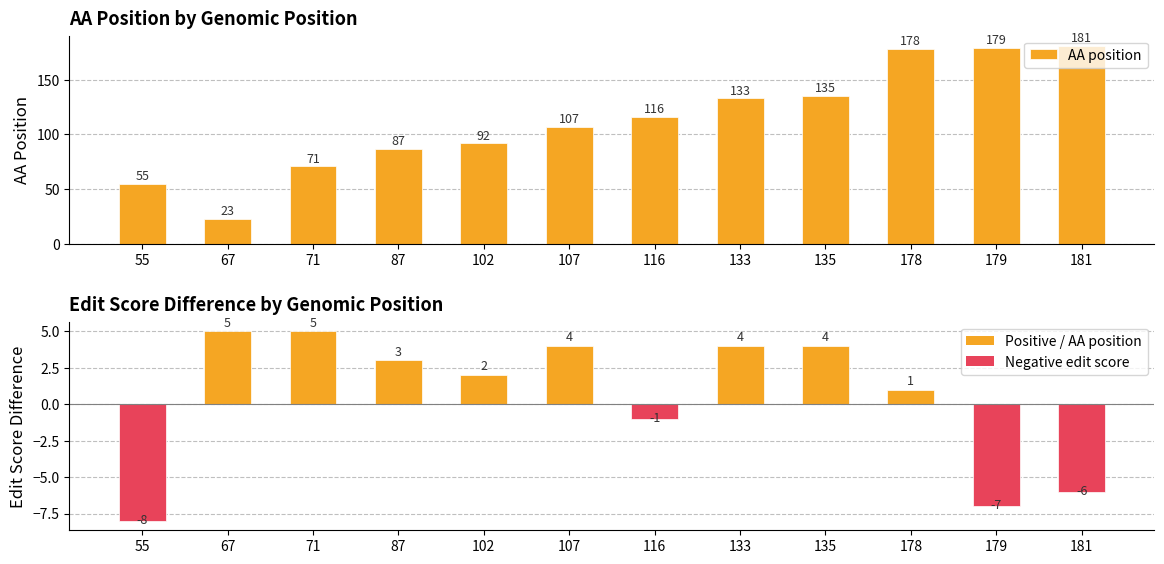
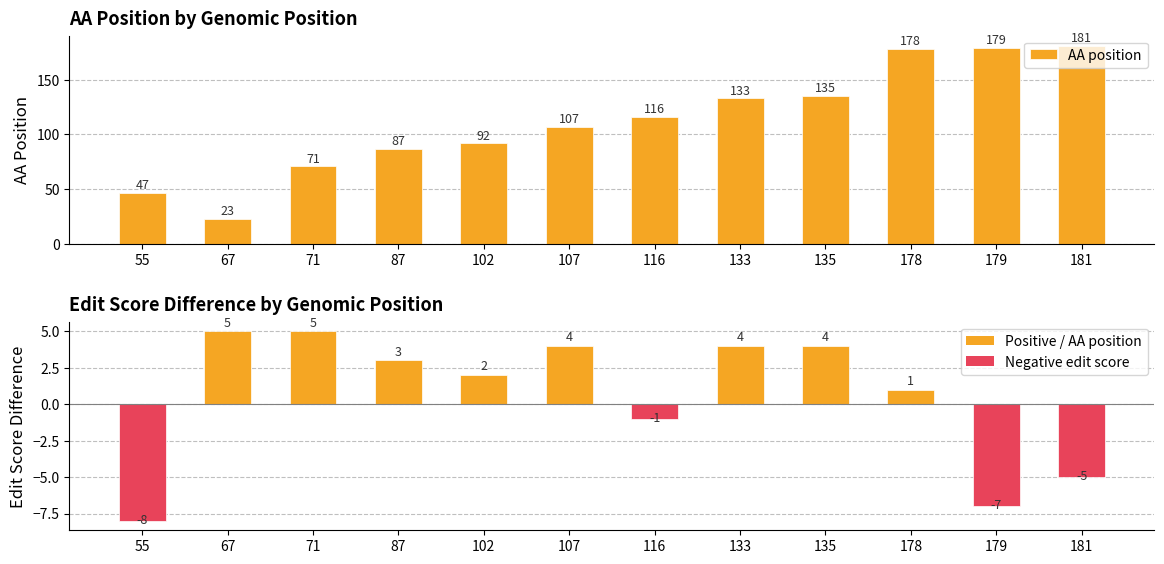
AA Position by Genomic Position, 55: 55 -> 47
Edit Score Difference by Genomic Position, 181: -6 -> -5
